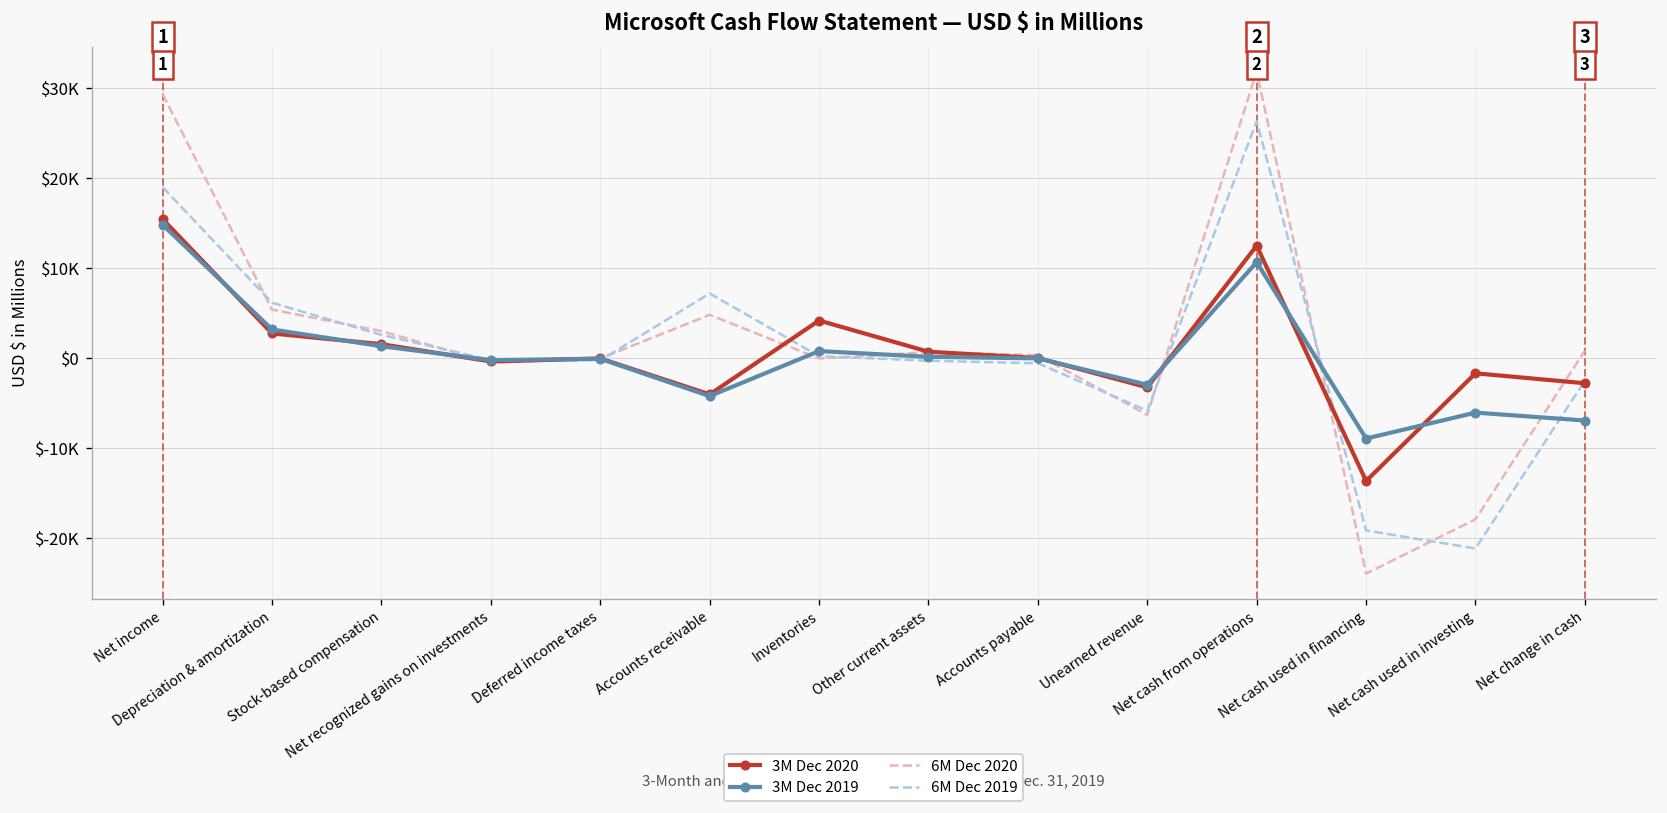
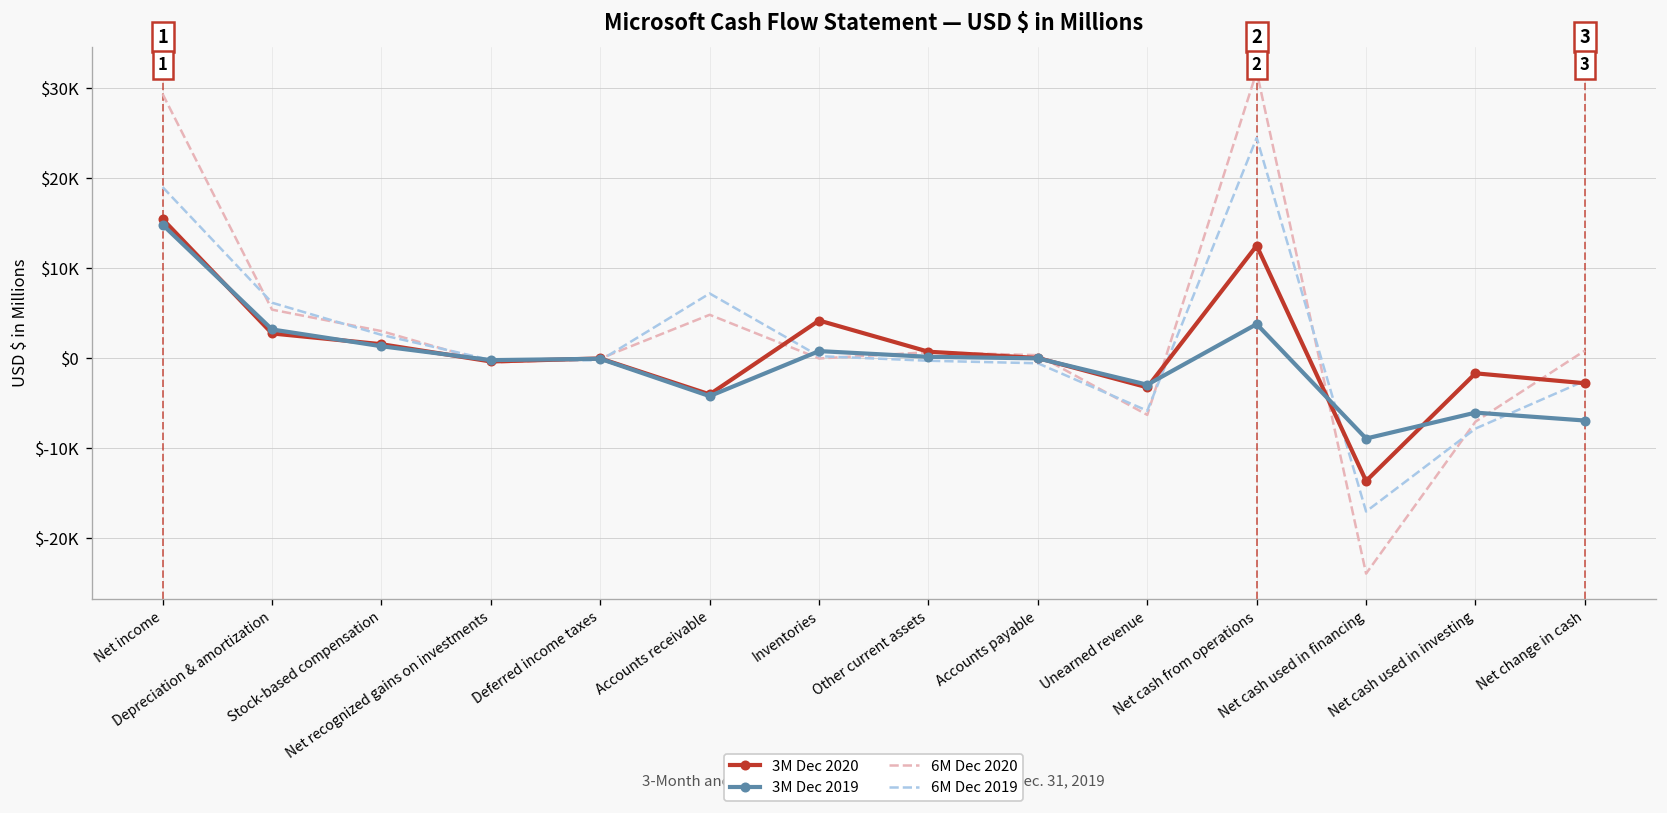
3M Dec 2019, Net cash from operations: $11000 -> $4000
6M Dec 2019, Net cash from operations: $26000 -> $24000
6M Dec 2019, Net cash used in financing: $-19000 -> $-17000
6M Dec 2020, Net cash used in investing: $-18000 -> $-7000
6M Dec 2019, Net cash used in investing: $-21000 -> $-8000
